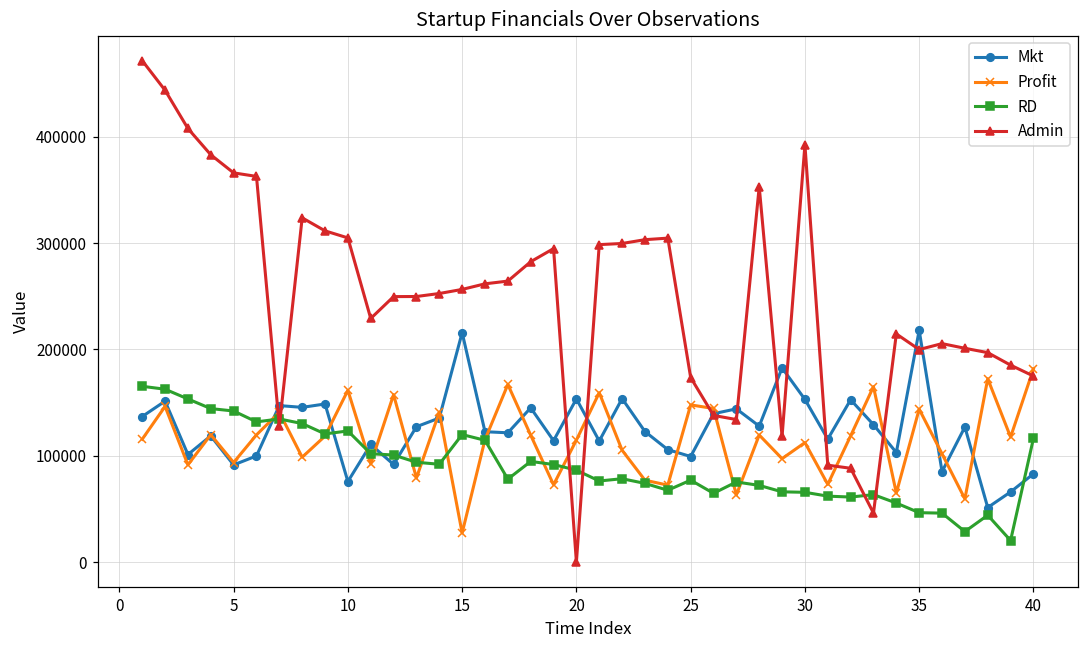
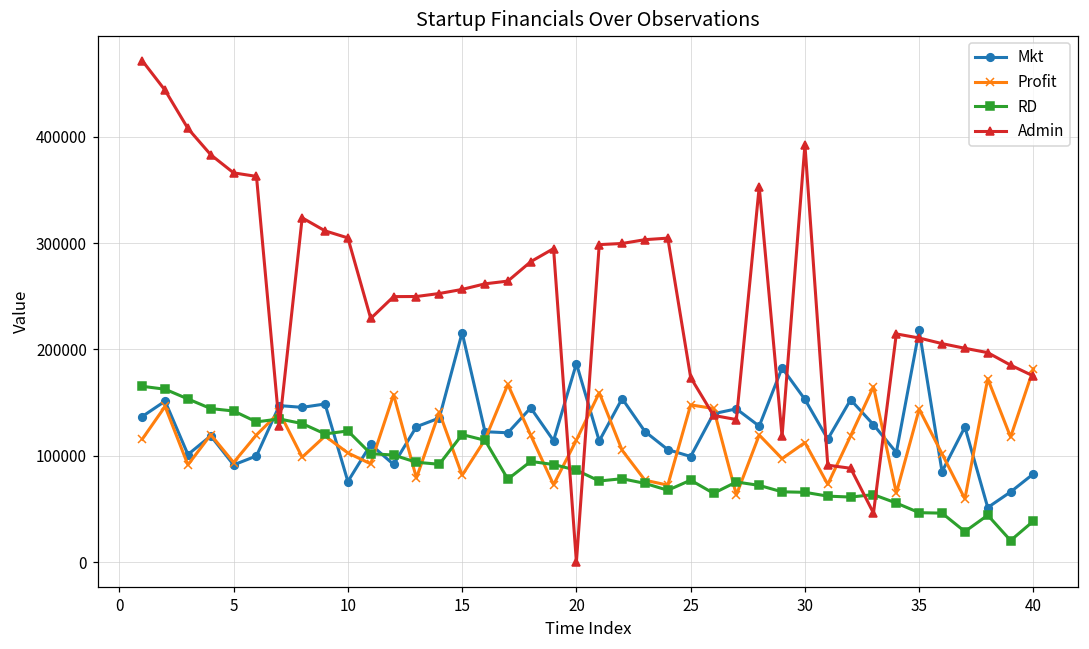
Profit, 10: 160000 -> 100000
Profit, 15: 30000 -> 80000
Mkt, 20: 150000 -> 190000
Admin, 35: 200000 -> 210000
RD, 40: 120000 -> 40000
